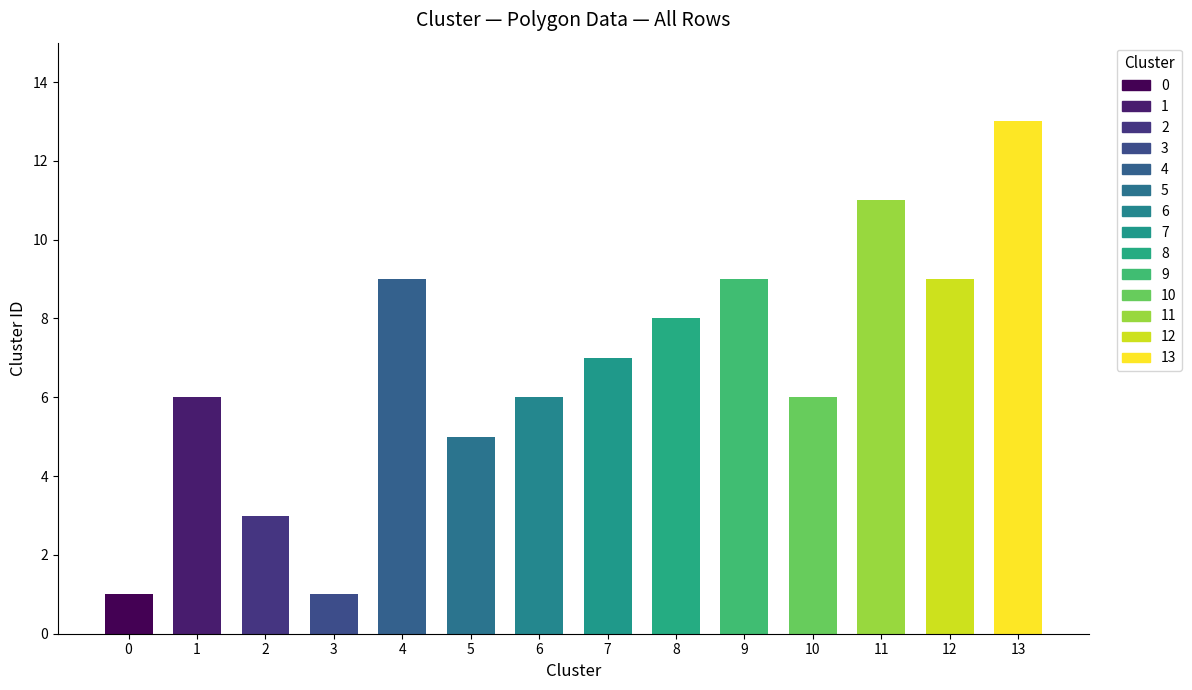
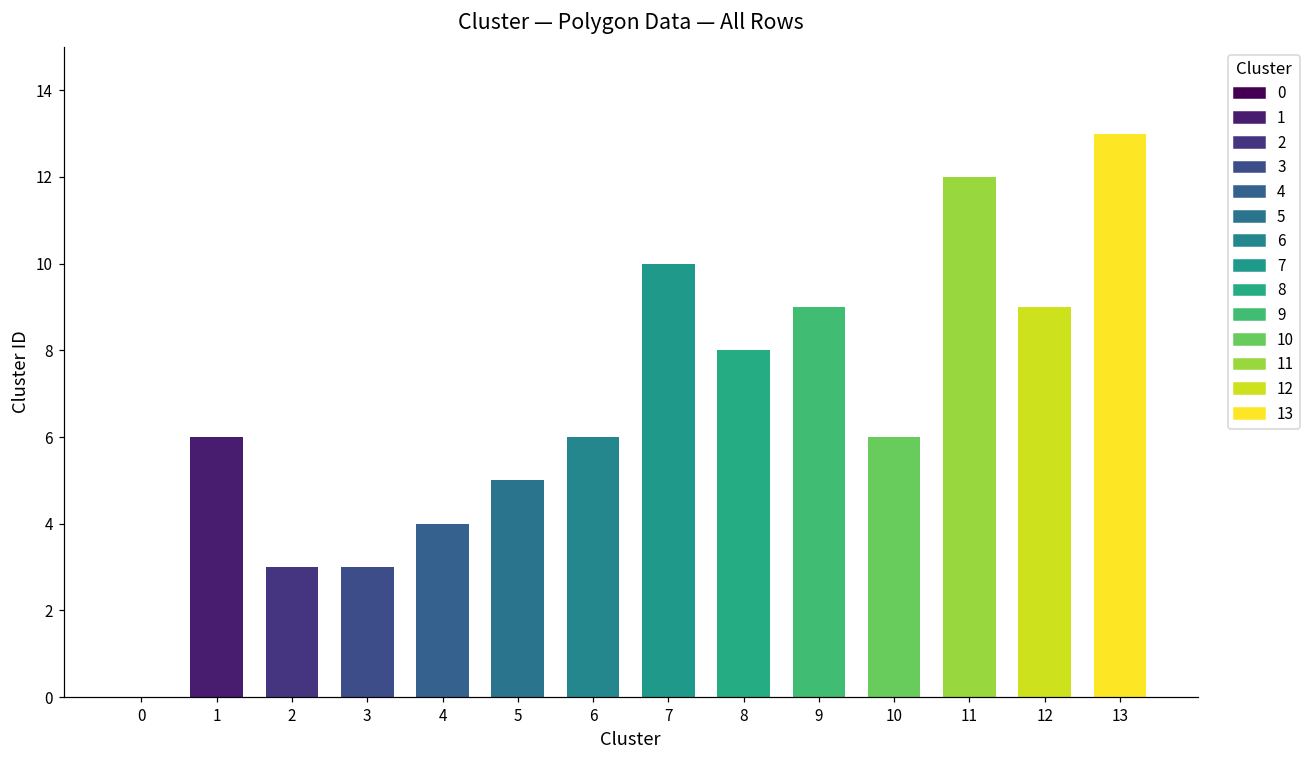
0: 1 -> 0
3: 1 -> 3
4: 9 -> 4
7: 7 -> 10
11: 11 -> 12
